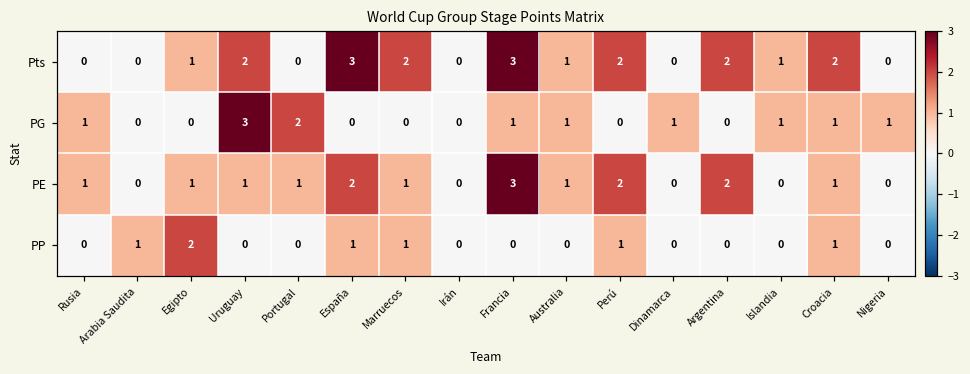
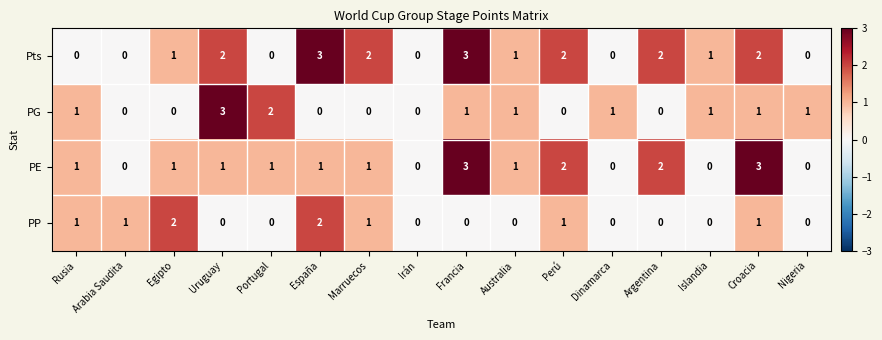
PE, España: 2 -> 1
PE, Croacia: 1 -> 3
PP, Rusia: 0 -> 1
PP, España: 1 -> 2
